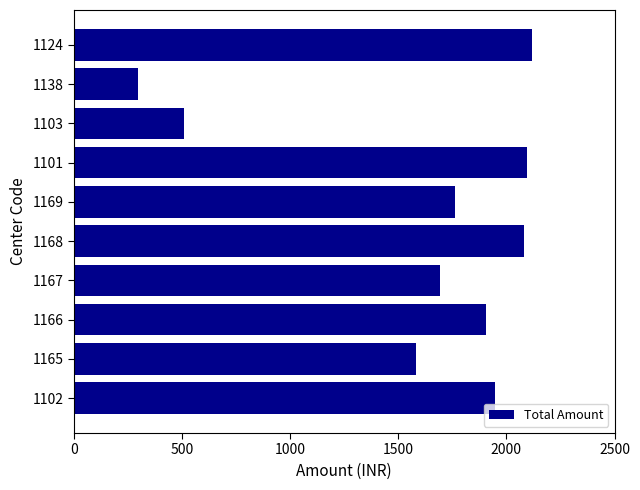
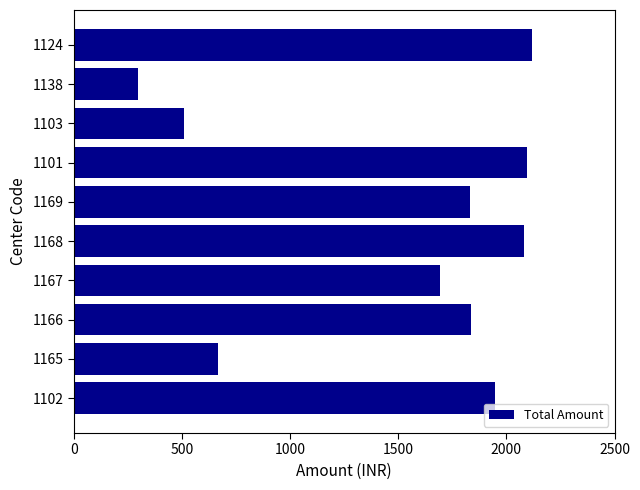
1169: 1760 -> 1830
1166: 1910 -> 1840
1165: 1580 -> 670
